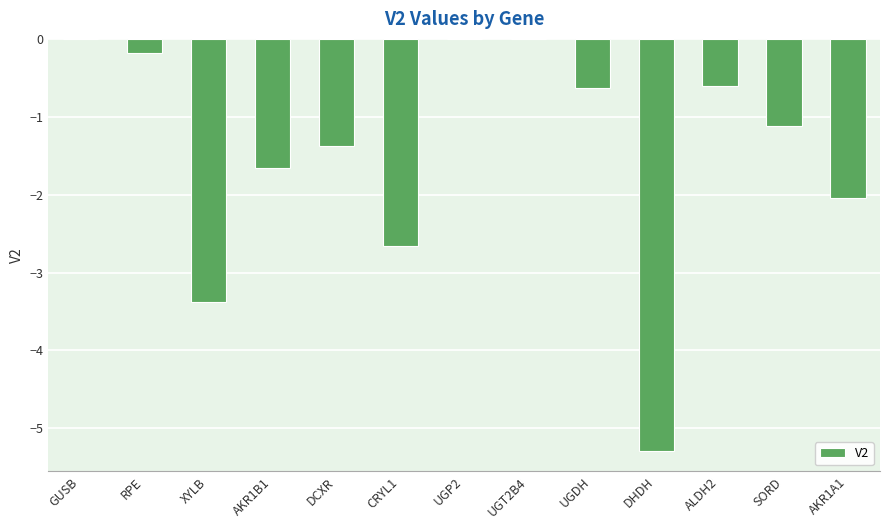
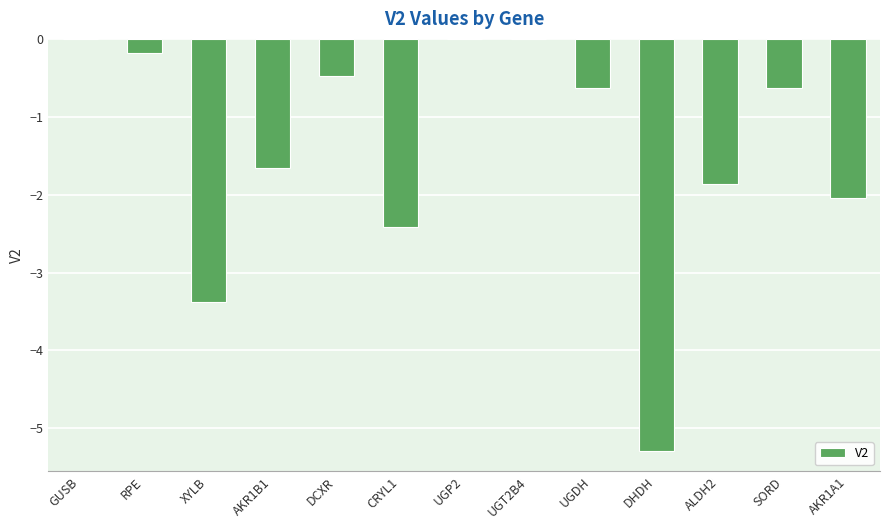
DCXR: -1.4 -> -0.5
CRYL1: -2.7 -> -2.4
ALDH2: -0.6 -> -1.9
SORD: -1.1 -> -0.6
